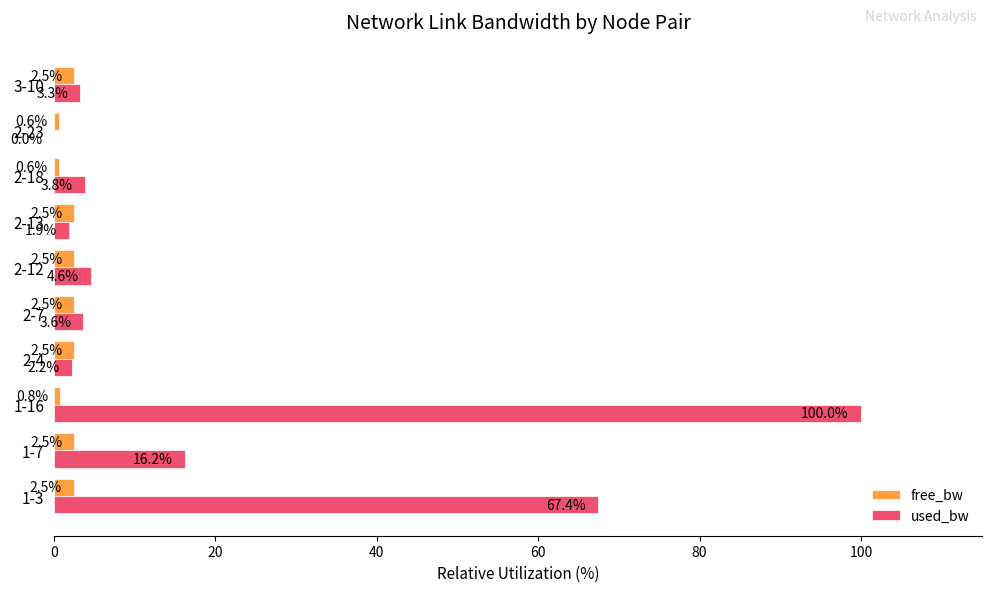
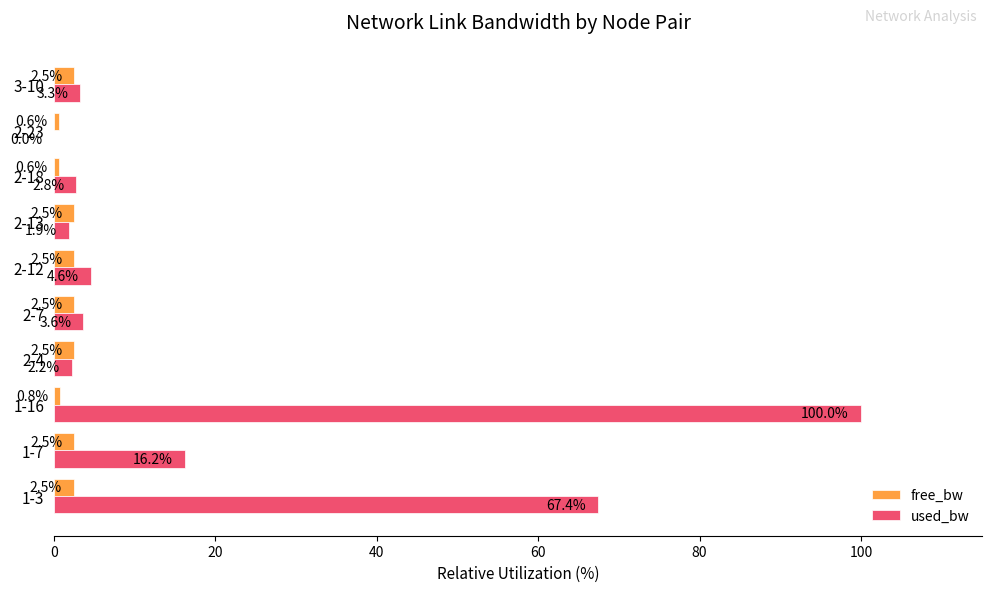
used_bw, 2-18: 3.8% -> 2.8%
